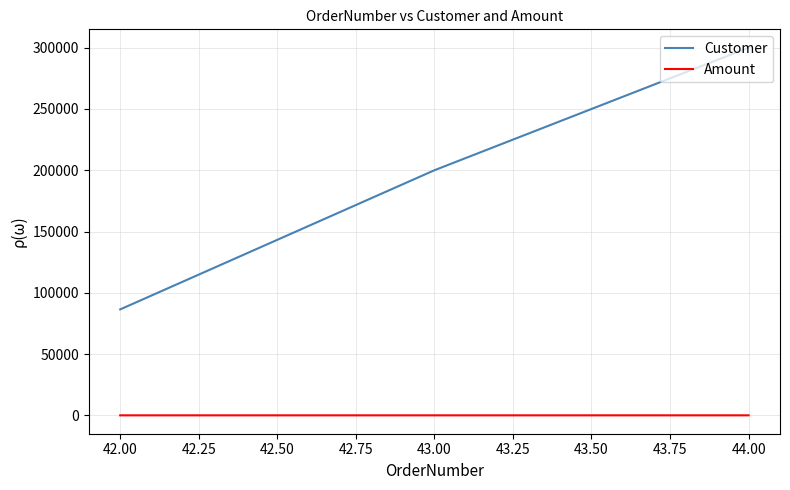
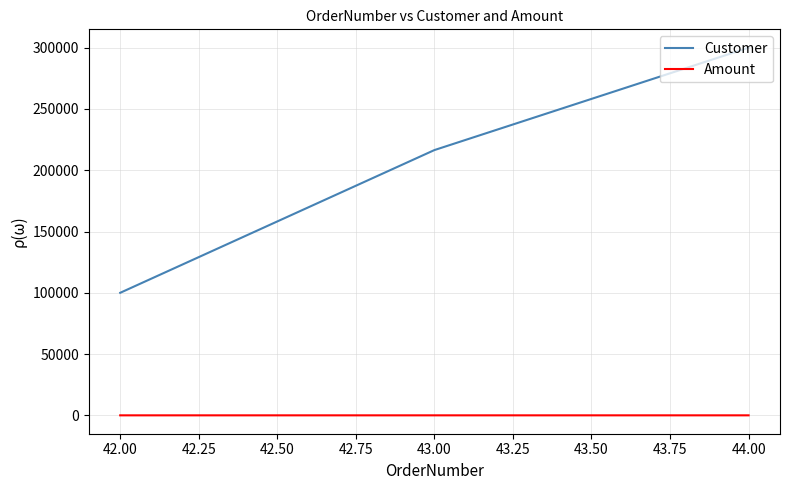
Customer, 42.00: 86000 -> 100000
Customer, 43.00: 200000 -> 216000
